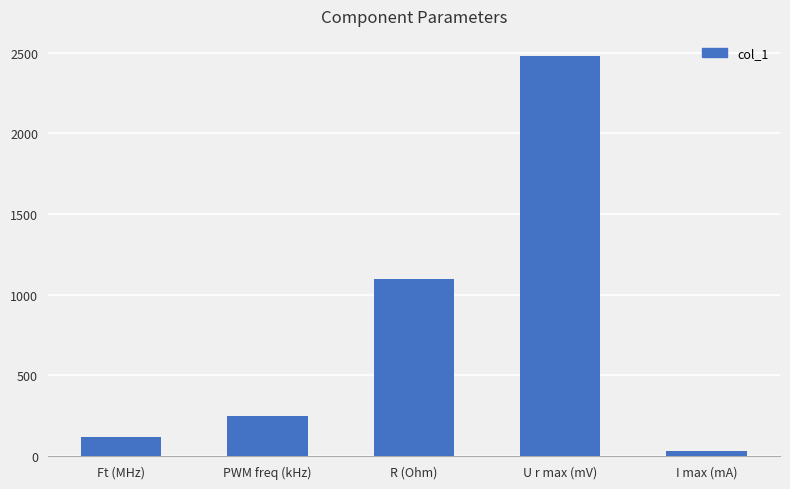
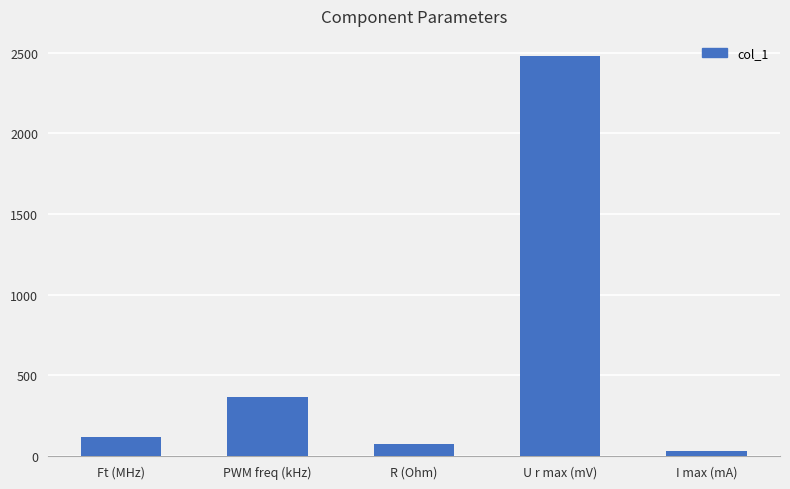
PWM freq (kHz): 250 -> 370
R (Ohm): 1100 -> 80
